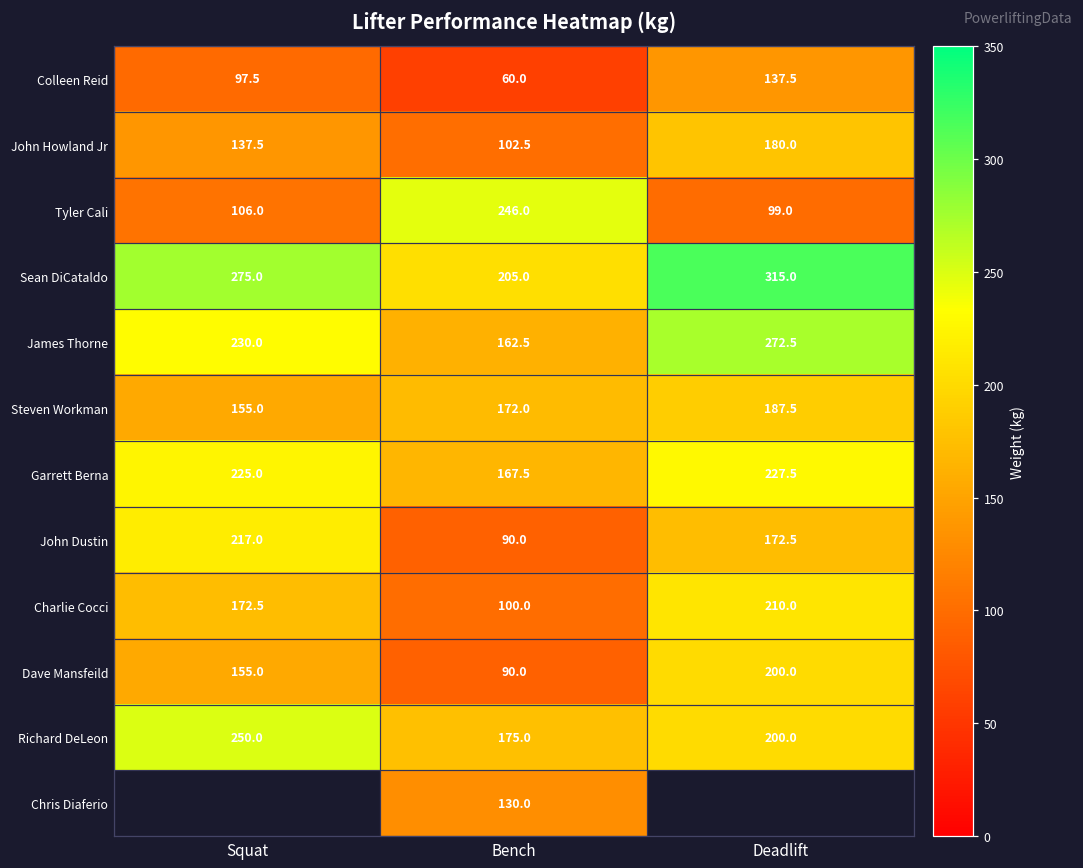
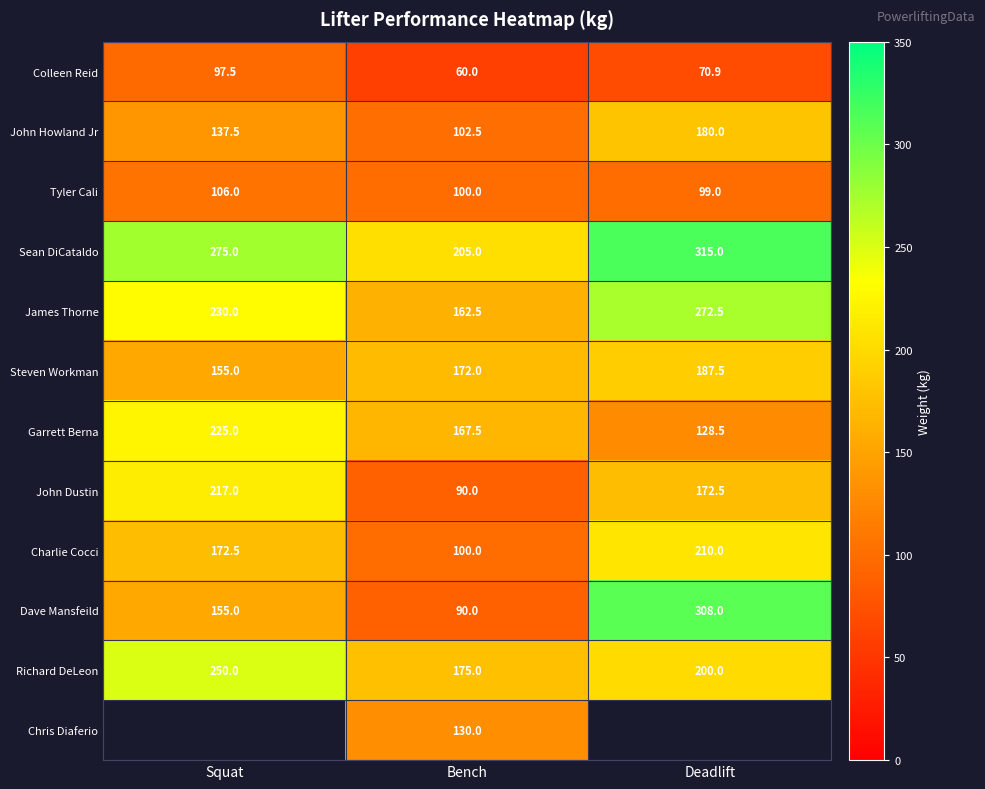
Colleen Reid, Deadlift: 137.5 -> 70.9
Tyler Cali, Bench: 246.0 -> 100.0
Garrett Berna, Deadlift: 227.5 -> 128.5
Dave Mansfeild, Deadlift: 200.0 -> 308.0
